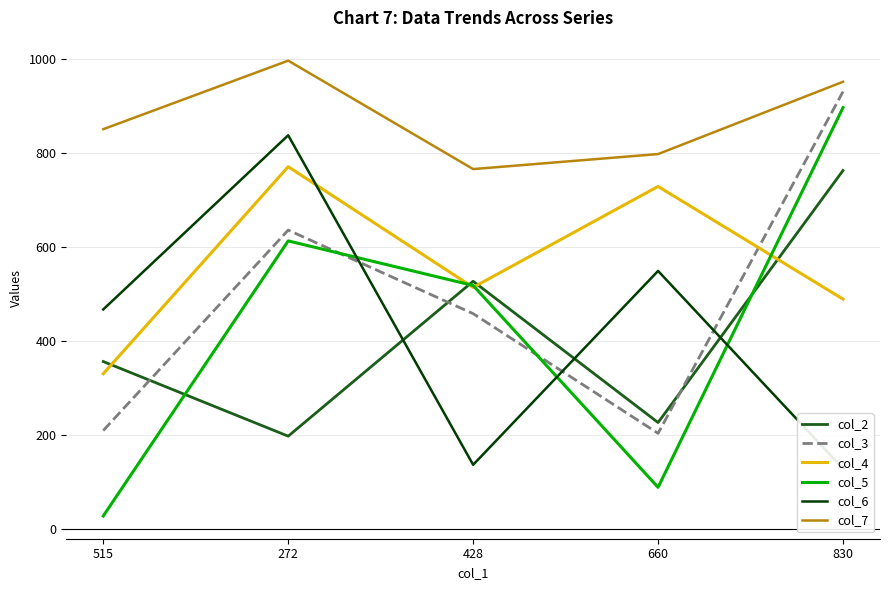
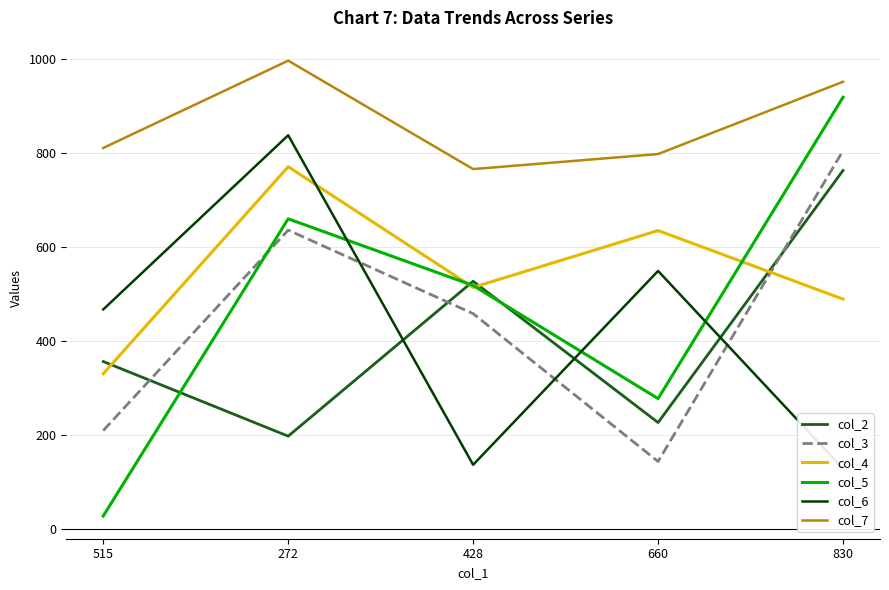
col_7, 515: 850 -> 810
col_5, 272: 610 -> 660
col_3, 660: 200 -> 140
col_4, 660: 730 -> 640
col_5, 660: 90 -> 280
col_3, 830: 930 -> 810
col_5, 830: 900 -> 920
